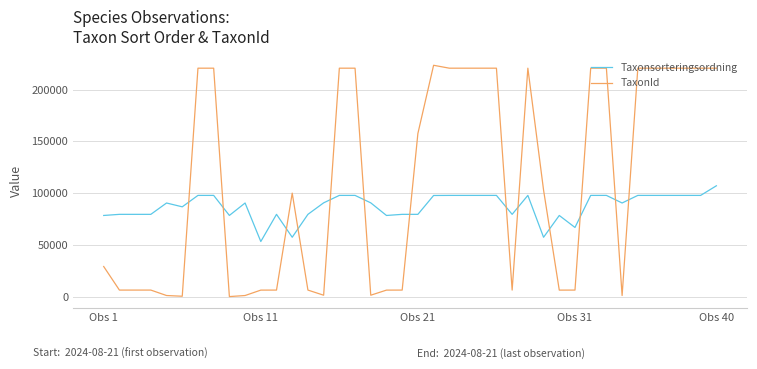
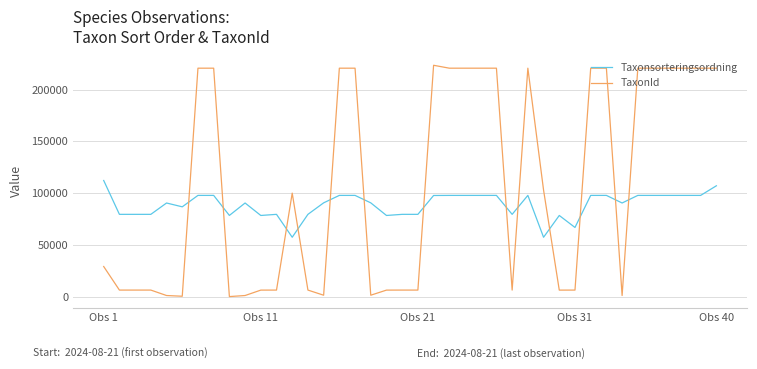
Taxonsorteringsordning, Obs 1: 79000 -> 112000
Taxonsorteringsordning, Obs 11: 53000 -> 79000
TaxonId, Obs 21: 158000 -> 6000
